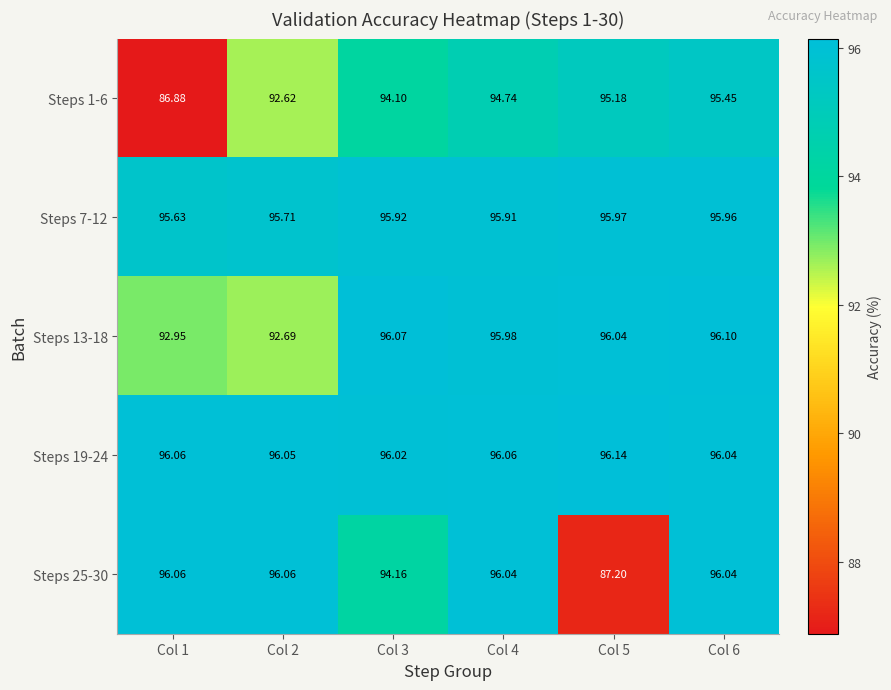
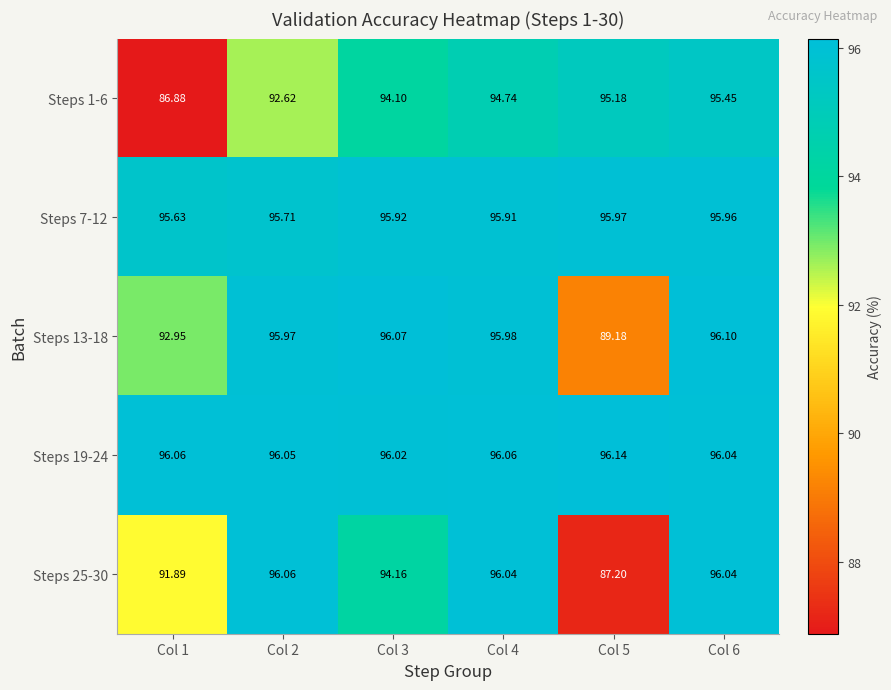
Steps 13-18, Col 2: 92.69 -> 95.97
Steps 13-18, Col 5: 96.04 -> 89.18
Steps 25-30, Col 1: 96.06 -> 91.89
